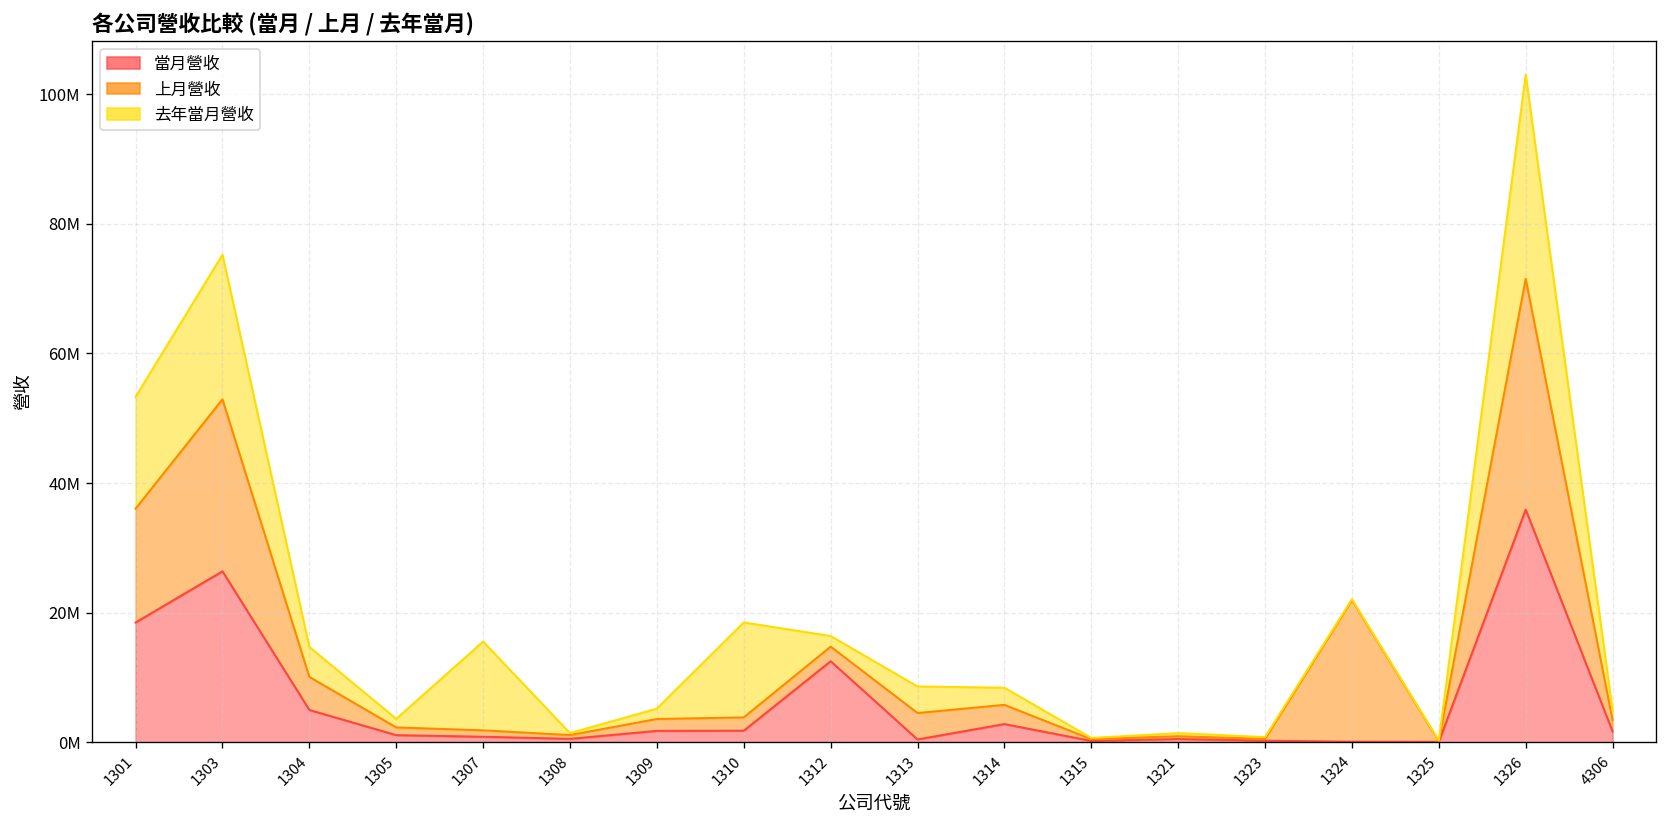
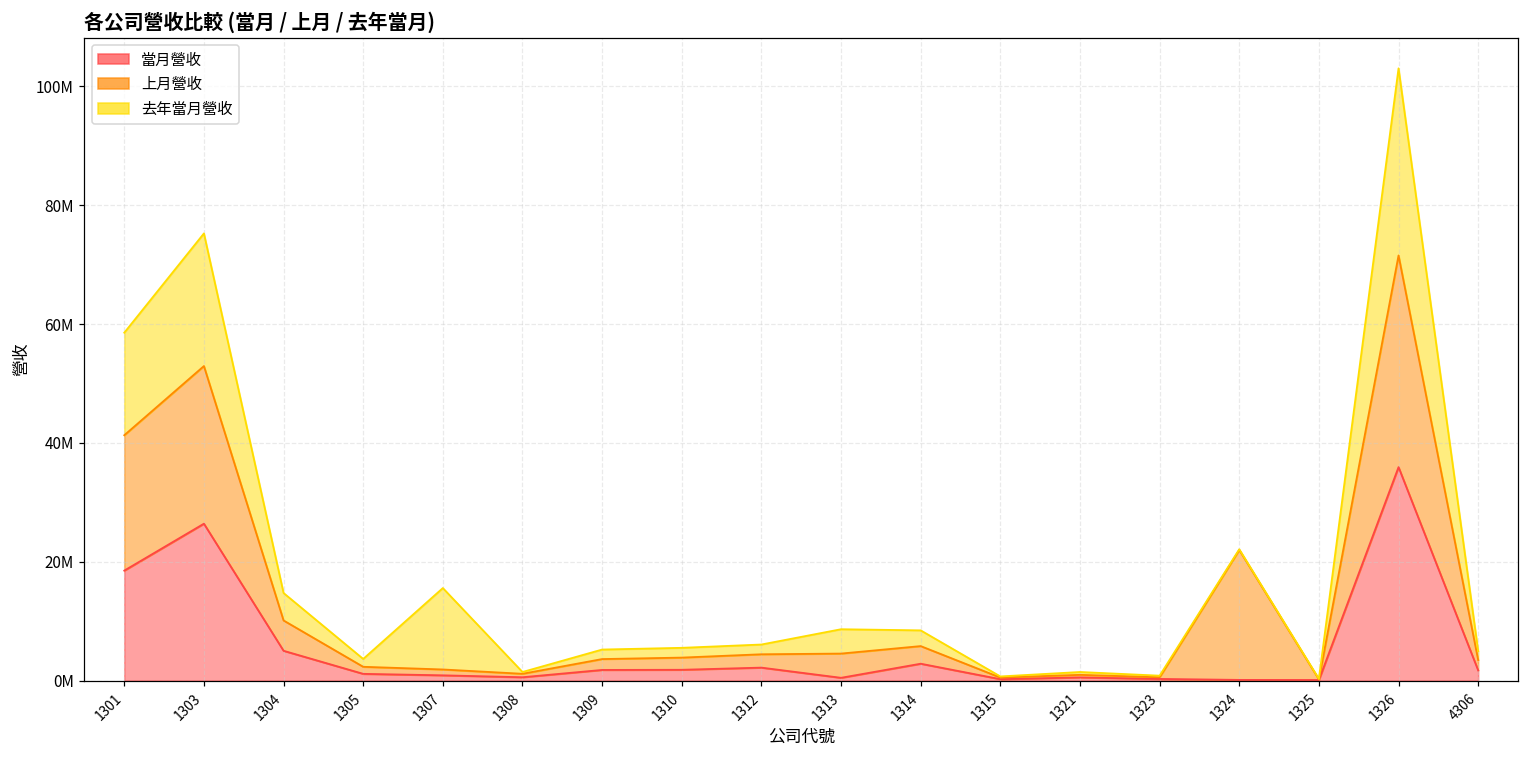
上月營收, 1301: 18000000 -> 23000000
去年當月營收, 1310: 15000000 -> 2000000
當月營收, 1312: 13000000 -> 2000000
